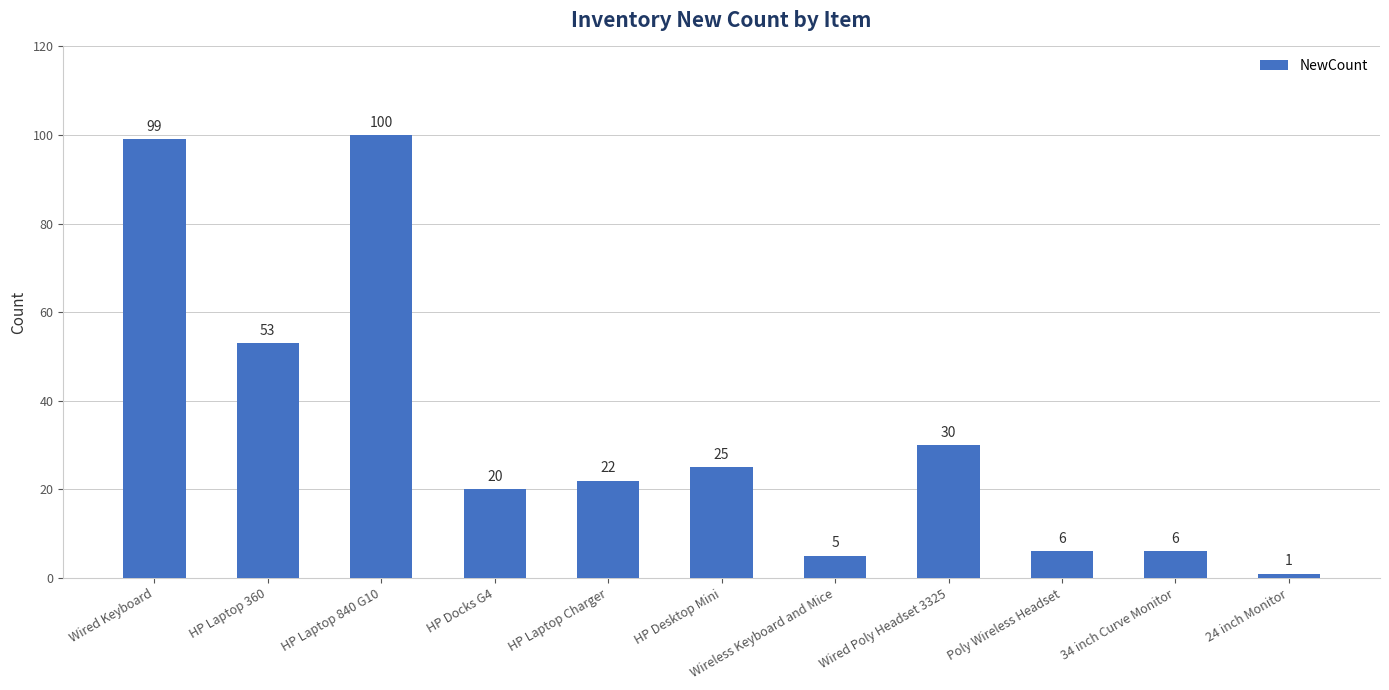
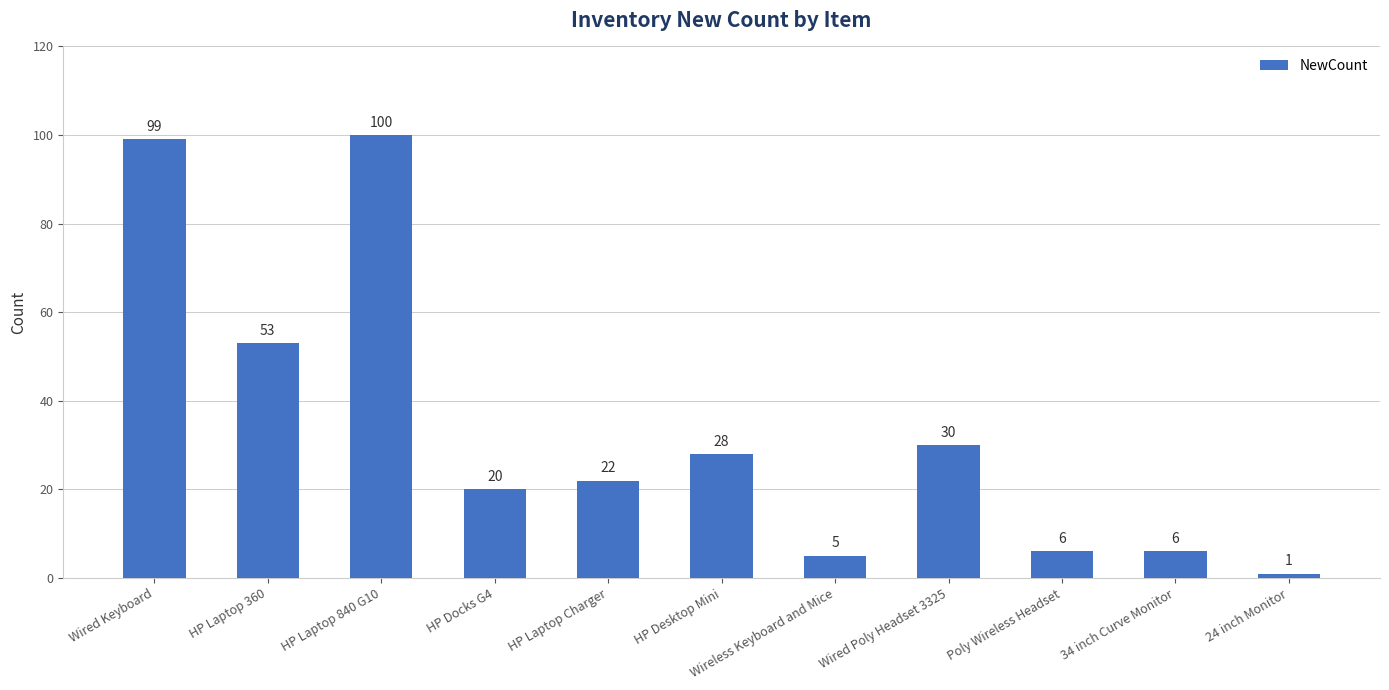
HP Desktop Mini: 25 -> 28
